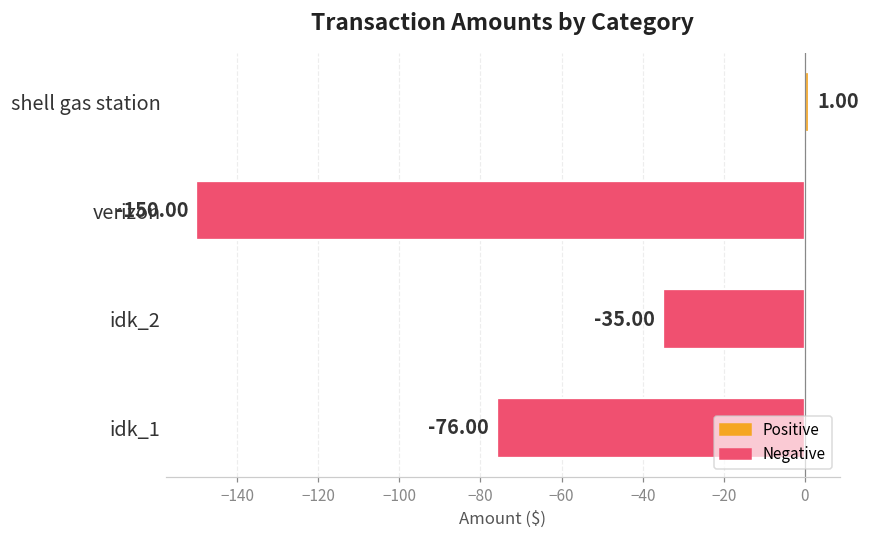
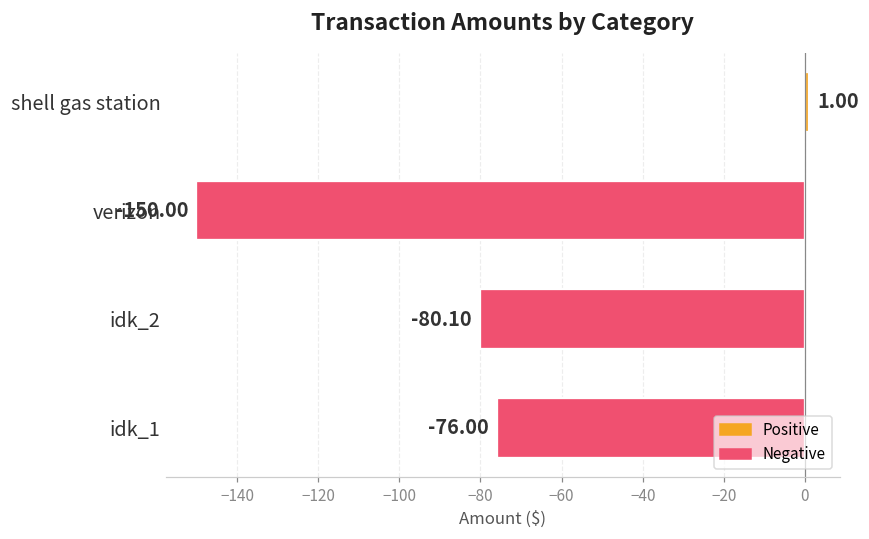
idk_2: -35.00 -> -80.10
